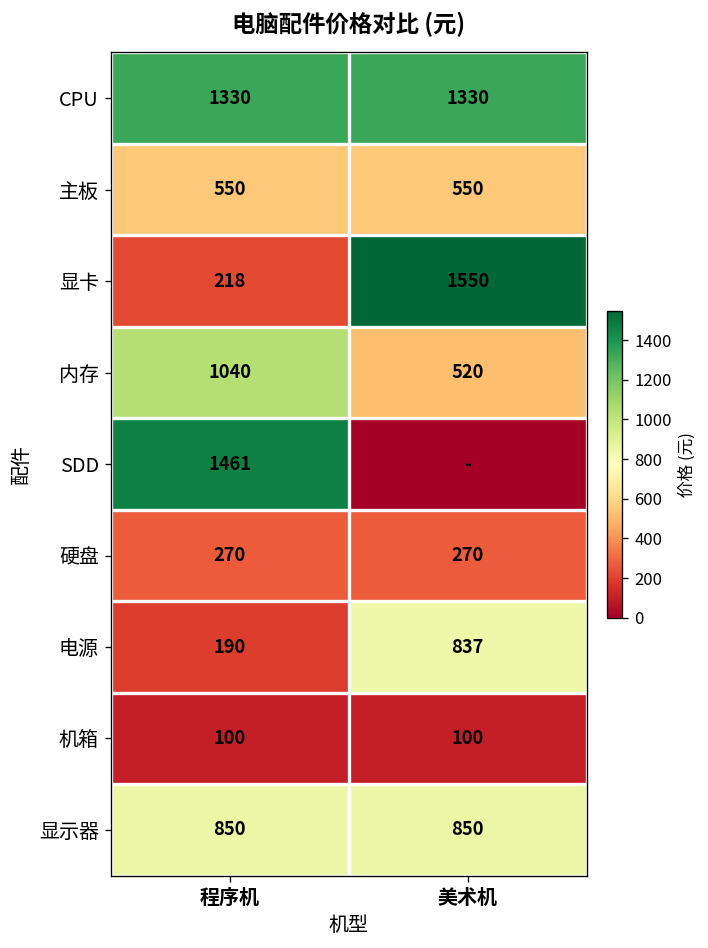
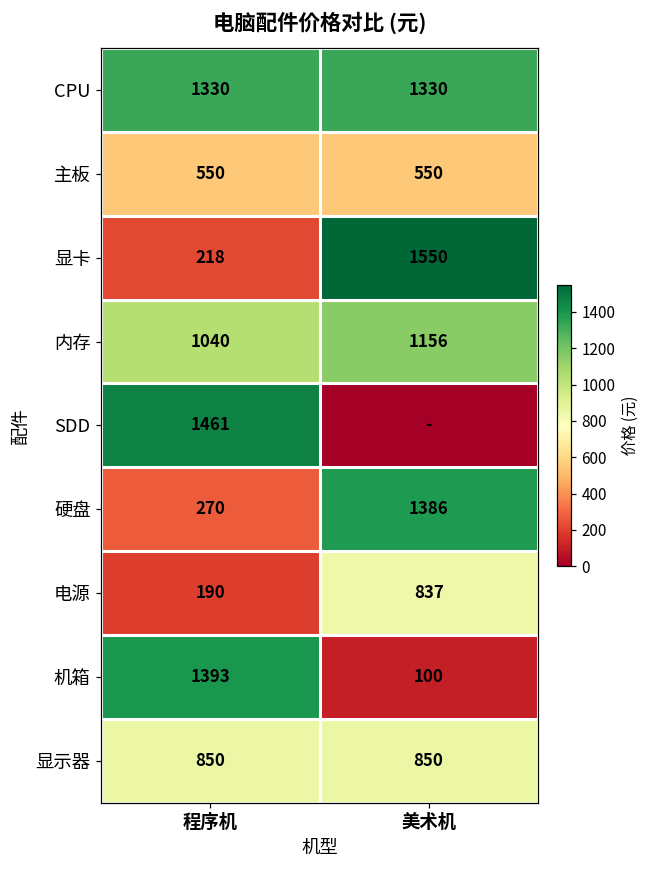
内存, 美术机: 520 -> 1156
硬盘, 美术机: 270 -> 1386
机箱, 程序机: 100 -> 1393
